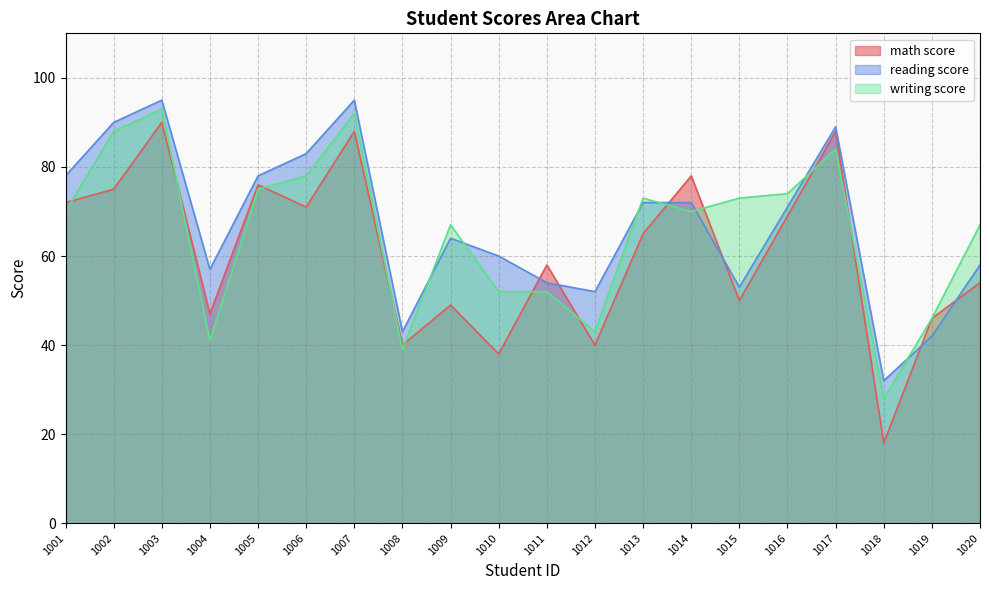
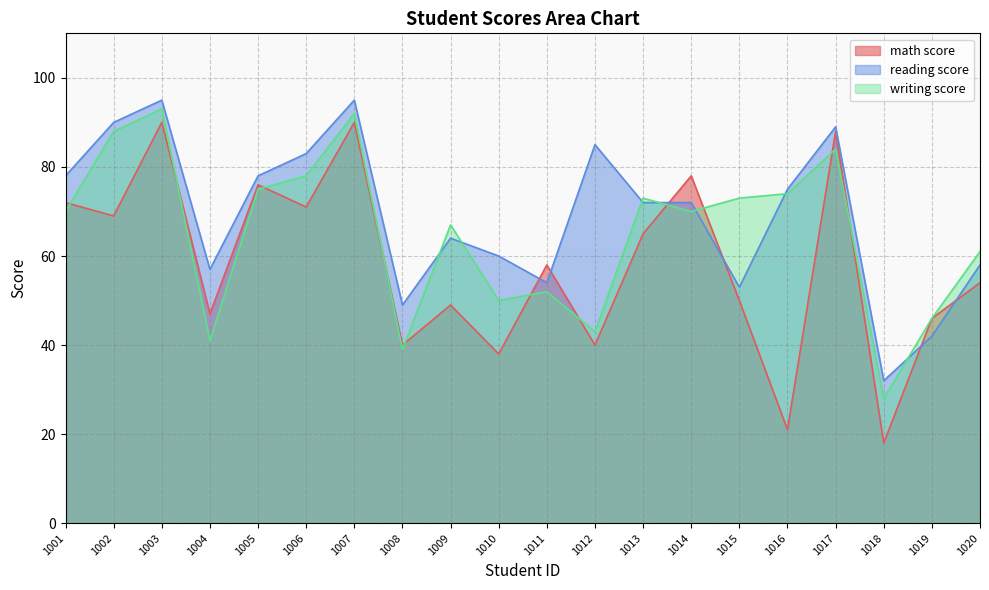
math score, 1002: 75 -> 69
math score, 1007: 88 -> 90
reading score, 1008: 43 -> 49
writing score, 1010: 52 -> 50
reading score, 1012: 52 -> 85
math score, 1016: 69 -> 21
reading score, 1016: 71 -> 75
writing score, 1020: 67 -> 61
